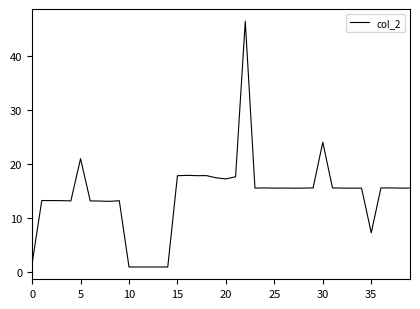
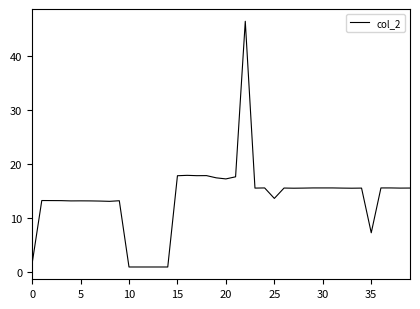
5: 21 -> 13
25: 15 -> 14
30: 24 -> 16
